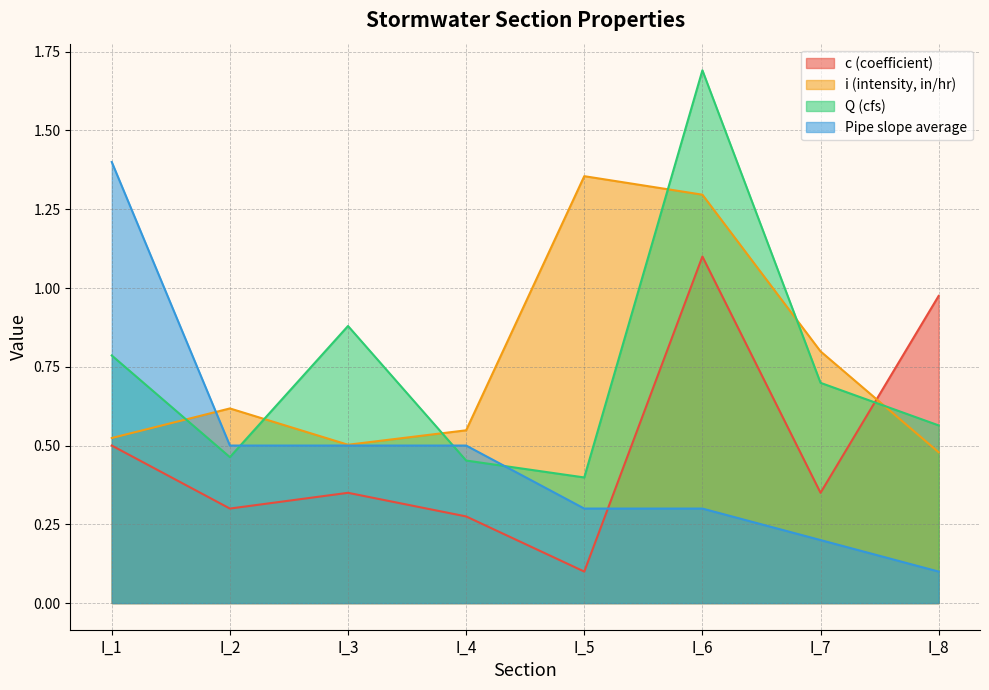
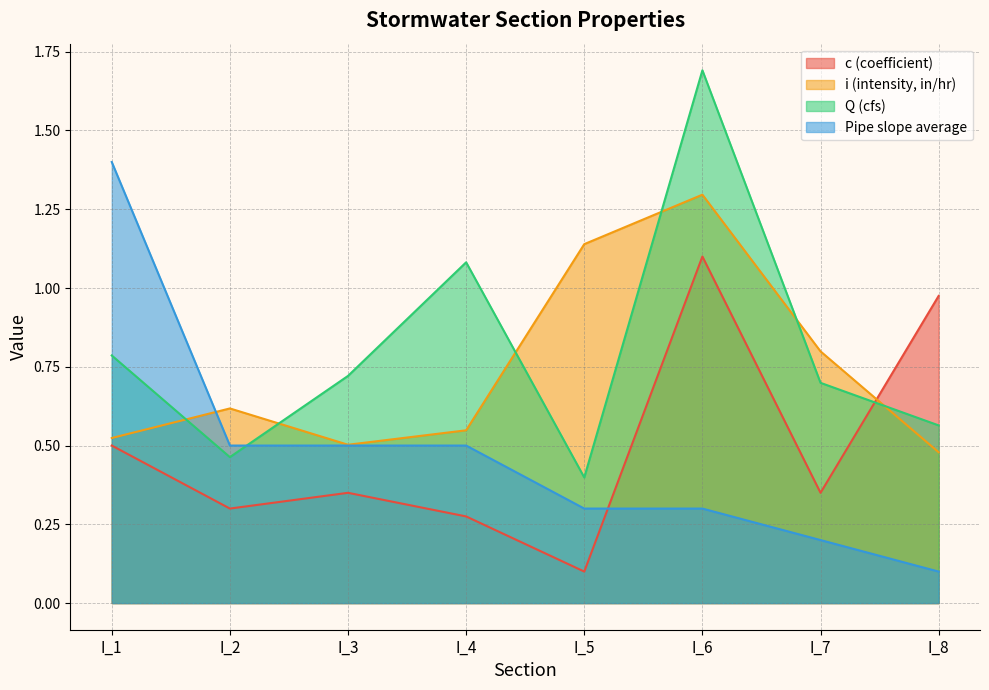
Q (cfs), I_3: 0.88 -> 0.72
Q (cfs), I_4: 0.45 -> 1.08
i (intensity, in/hr), I_5: 1.35 -> 1.14
